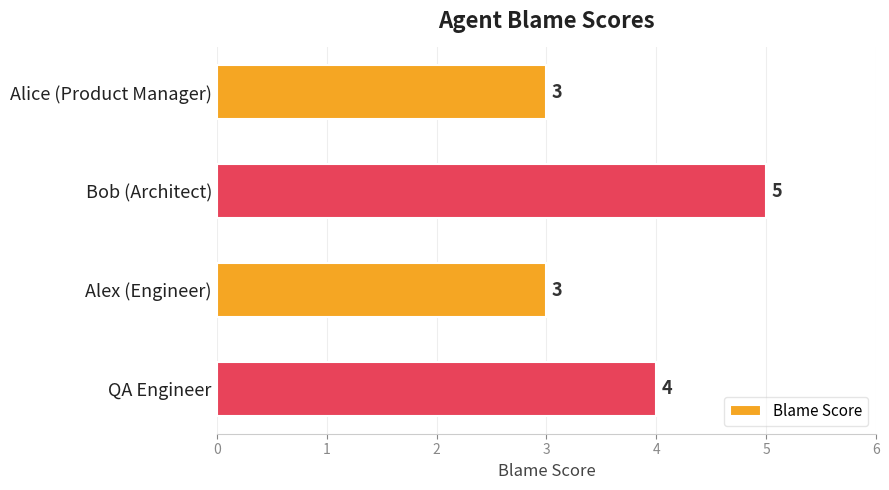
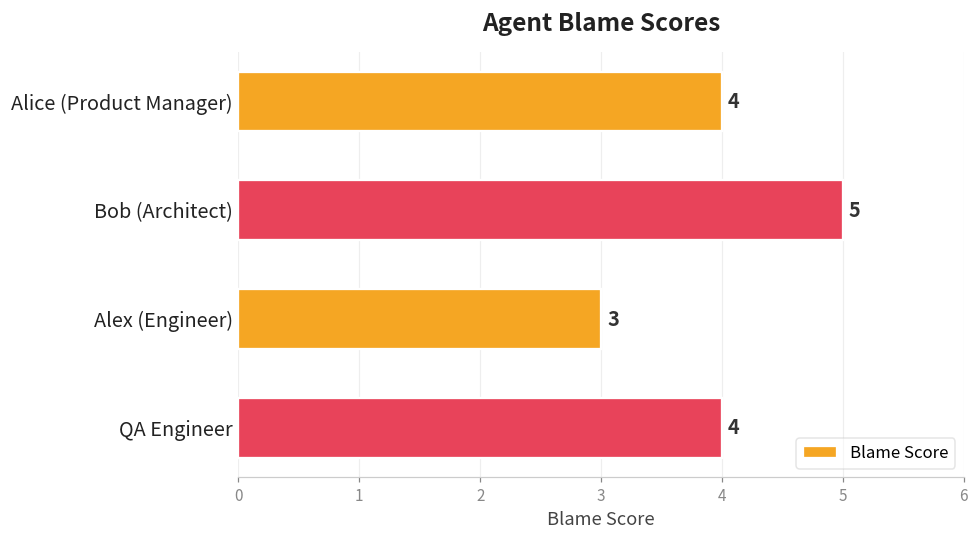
Alice (Product Manager): 3 -> 4
